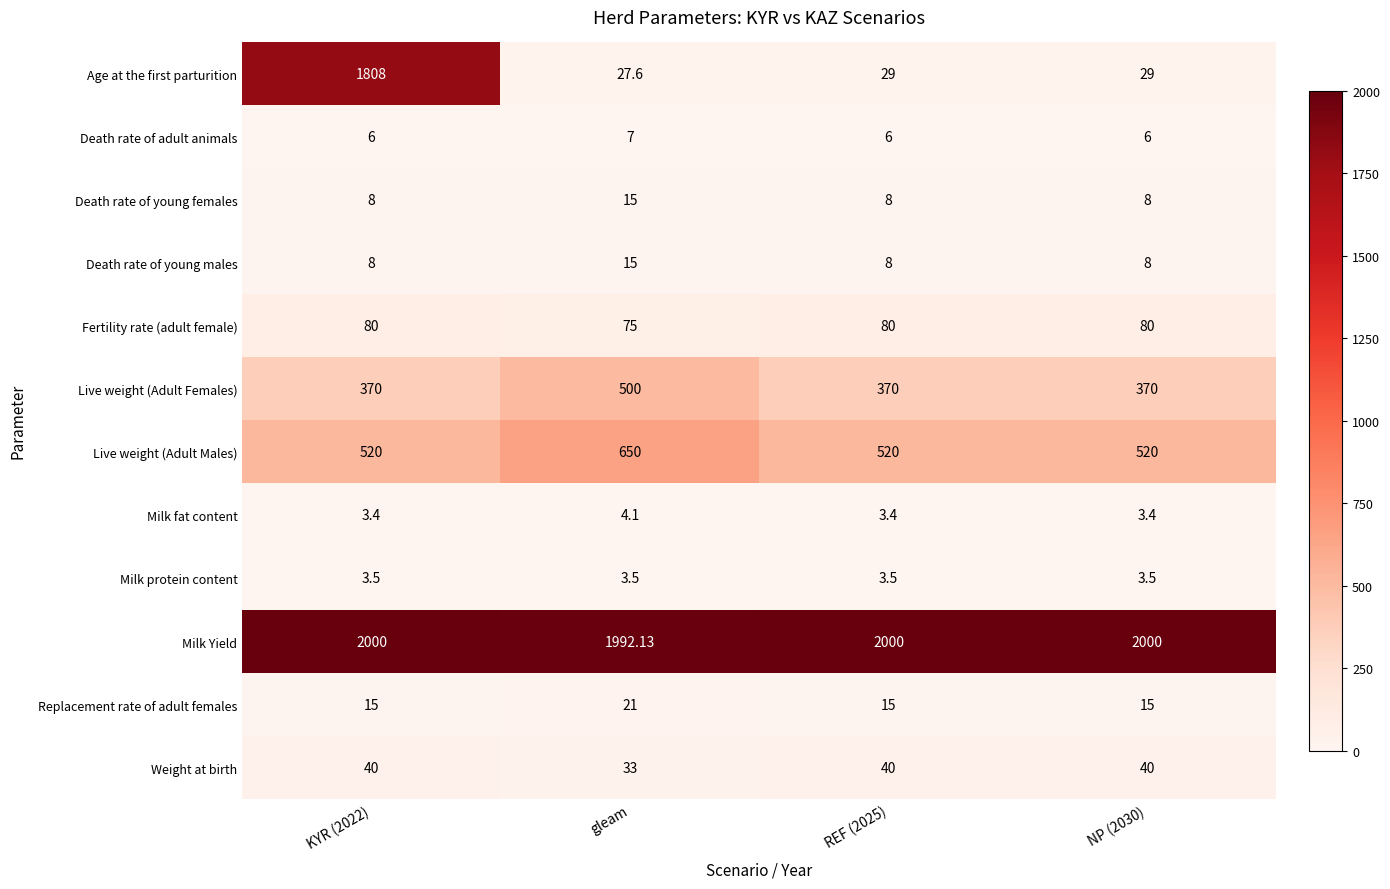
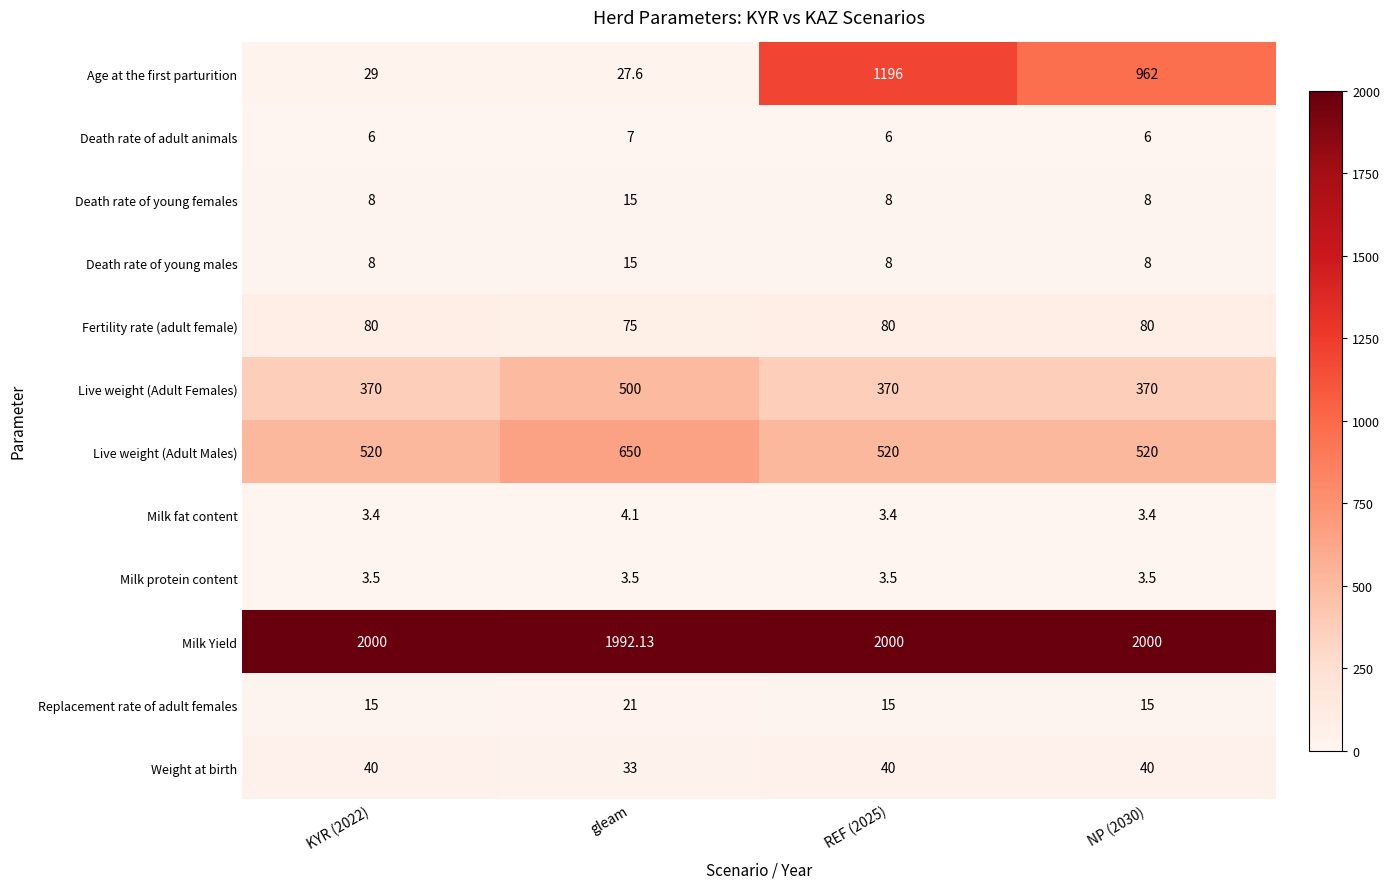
Age at the first parturition, KYR (2022): 1808 -> 29
Age at the first parturition, REF (2025): 29 -> 1196
Age at the first parturition, NP (2030): 29 -> 962
